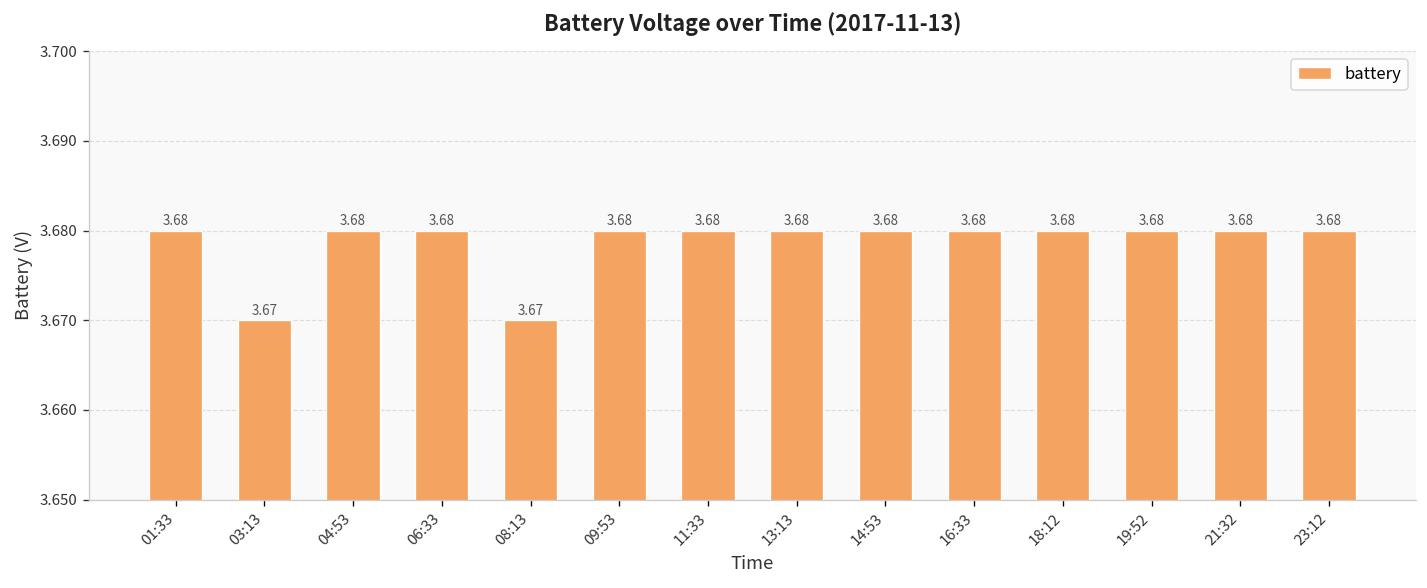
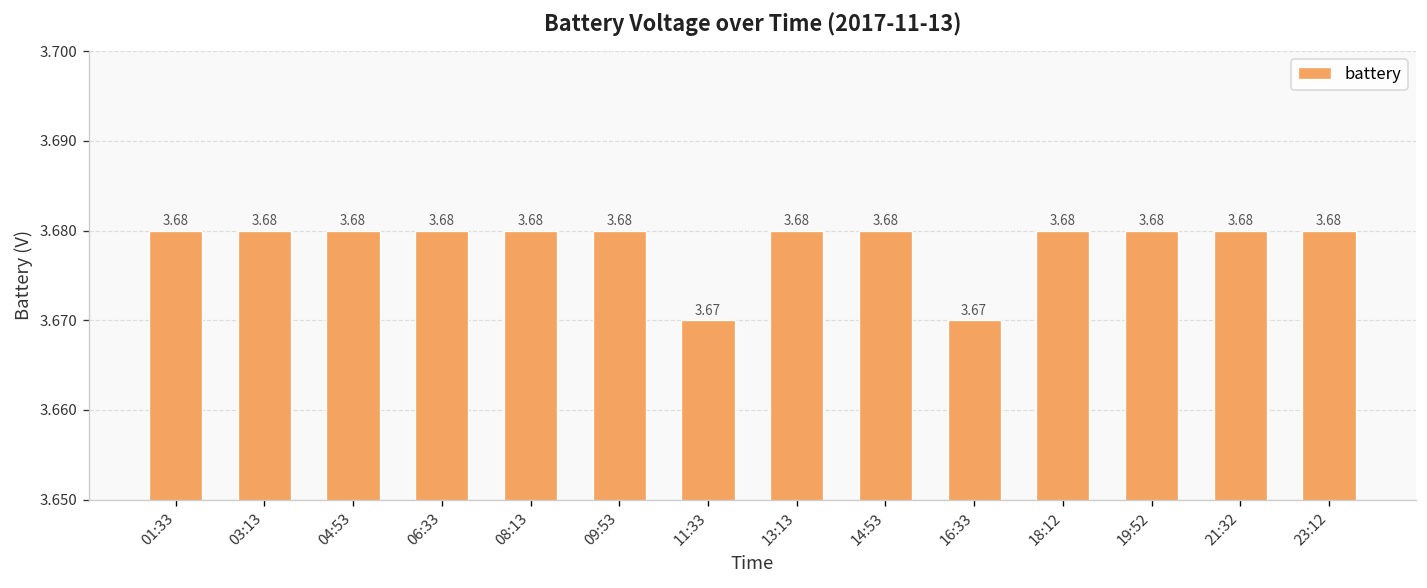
03:13: 3.67 -> 3.68
08:13: 3.67 -> 3.68
11:33: 3.68 -> 3.67
16:33: 3.68 -> 3.67
